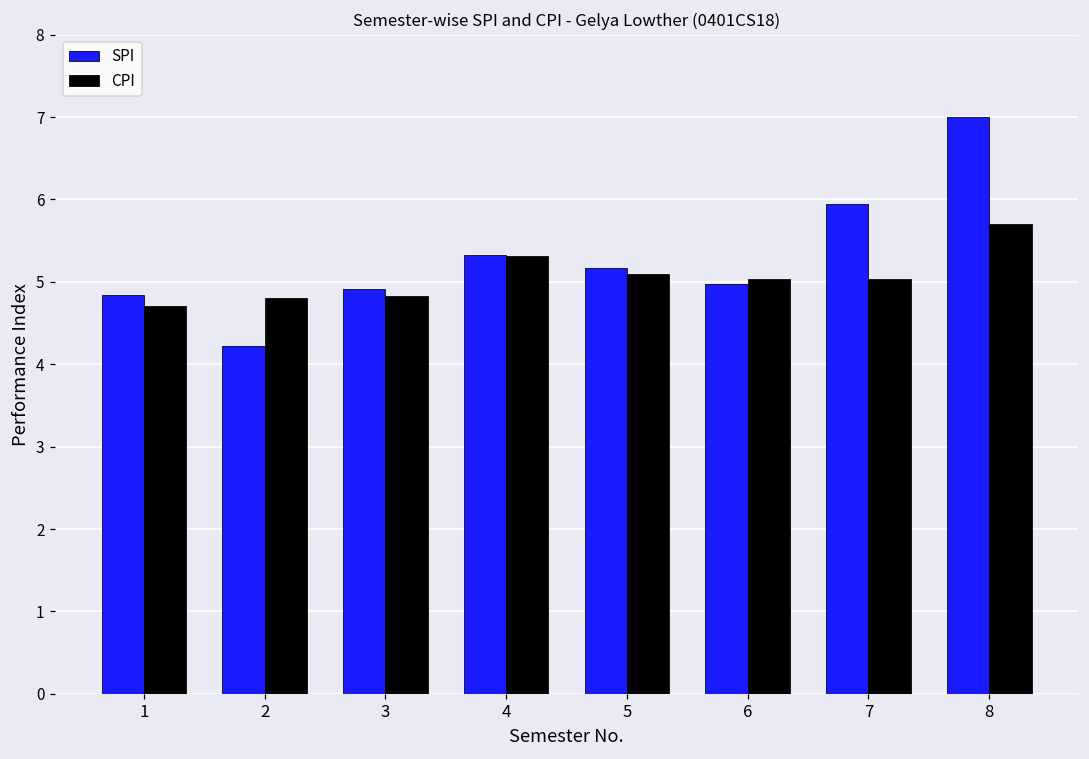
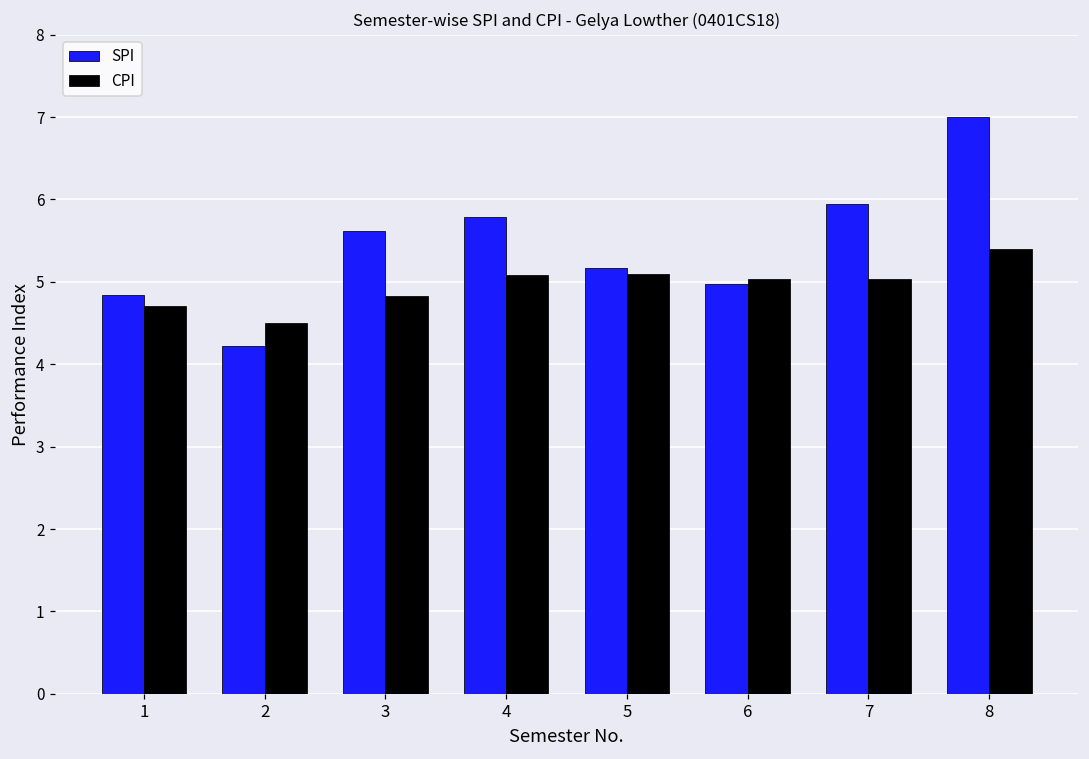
CPI, 2: 4.8 -> 4.5
SPI, 3: 4.9 -> 5.6
SPI, 4: 5.3 -> 5.8
CPI, 4: 5.3 -> 5.1
CPI, 8: 5.7 -> 5.4
